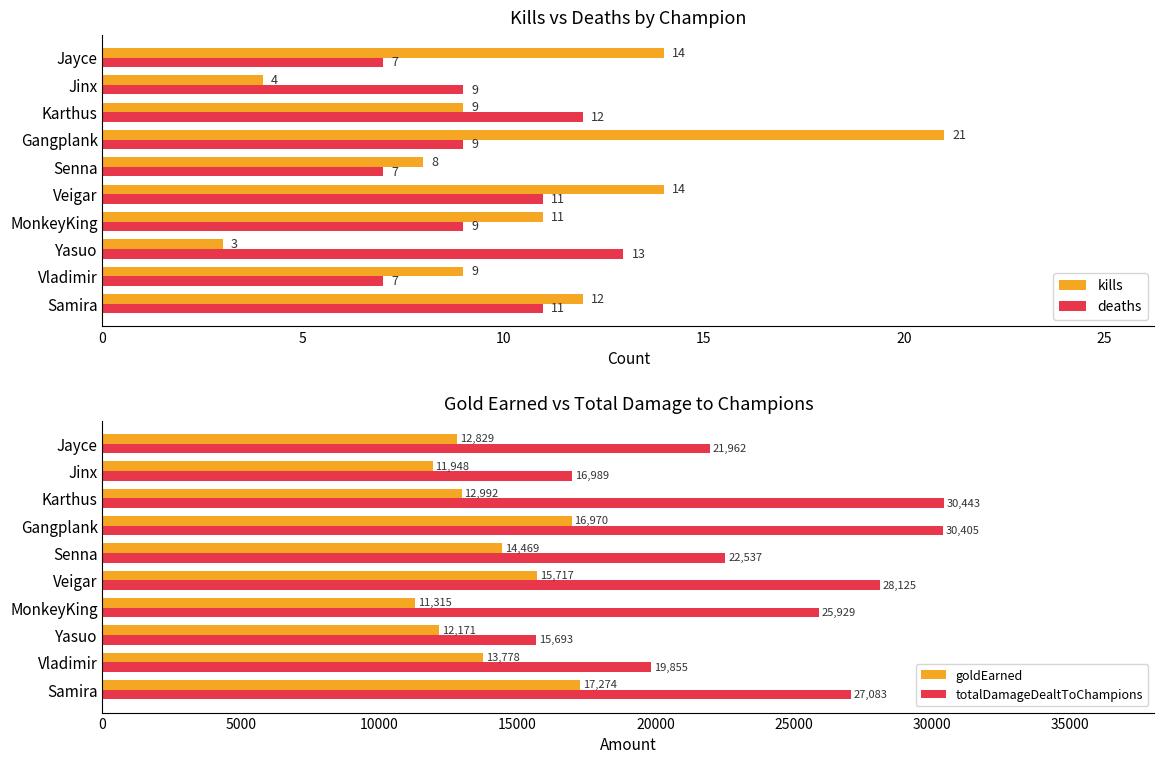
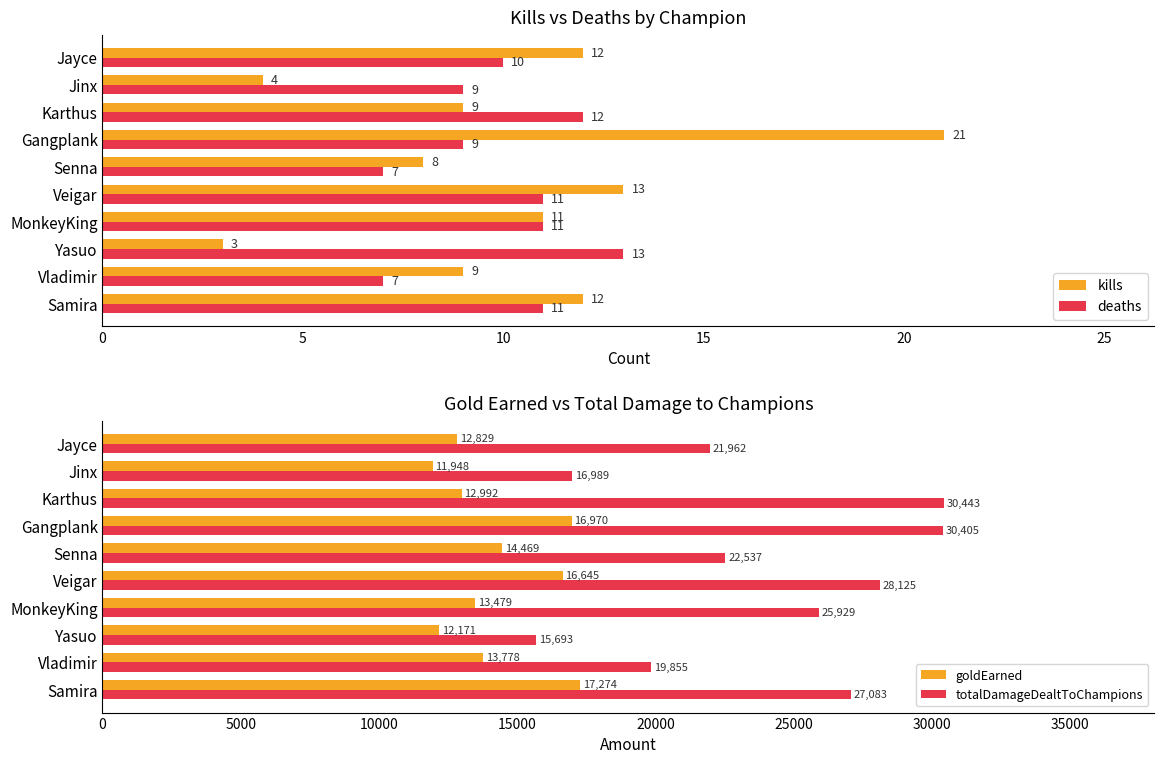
Kills vs Deaths by Champion, kills, Jayce: 14 -> 12
Kills vs Deaths by Champion, deaths, Jayce: 7 -> 10
Kills vs Deaths by Champion, kills, Veigar: 14 -> 13
Kills vs Deaths by Champion, deaths, MonkeyKing: 9 -> 11
Gold Earned vs Total Damage to Champions, goldEarned, Veigar: 15,717 -> 16,645
Gold Earned vs Total Damage to Champions, goldEarned, MonkeyKing: 11,315 -> 13,479
